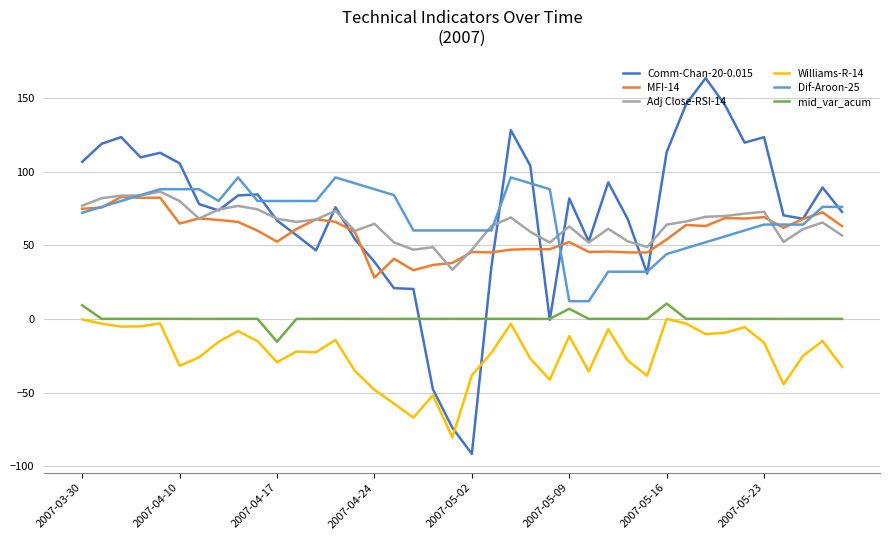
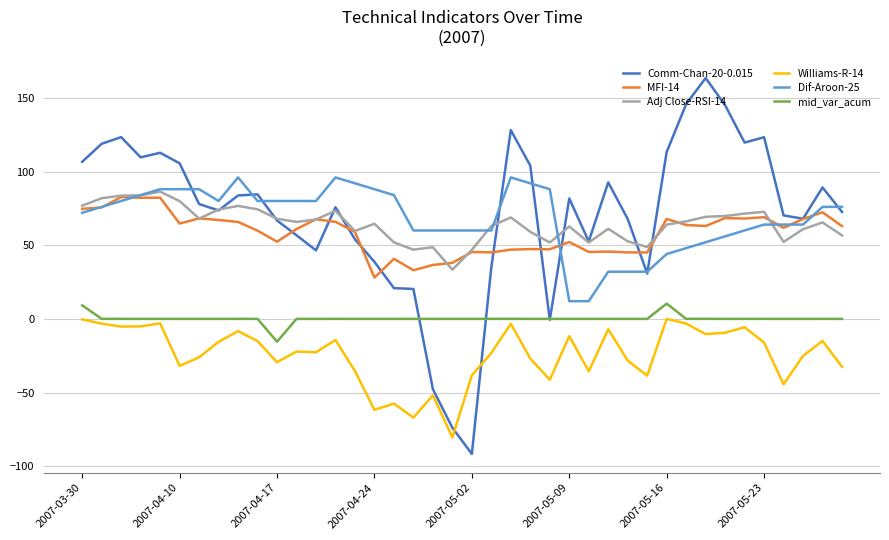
Williams-R-14, 2007-04-24: -48 -> -62
mid_var_acum, 2007-05-09: 7 -> 0
MFI-14, 2007-05-16: 54 -> 68
